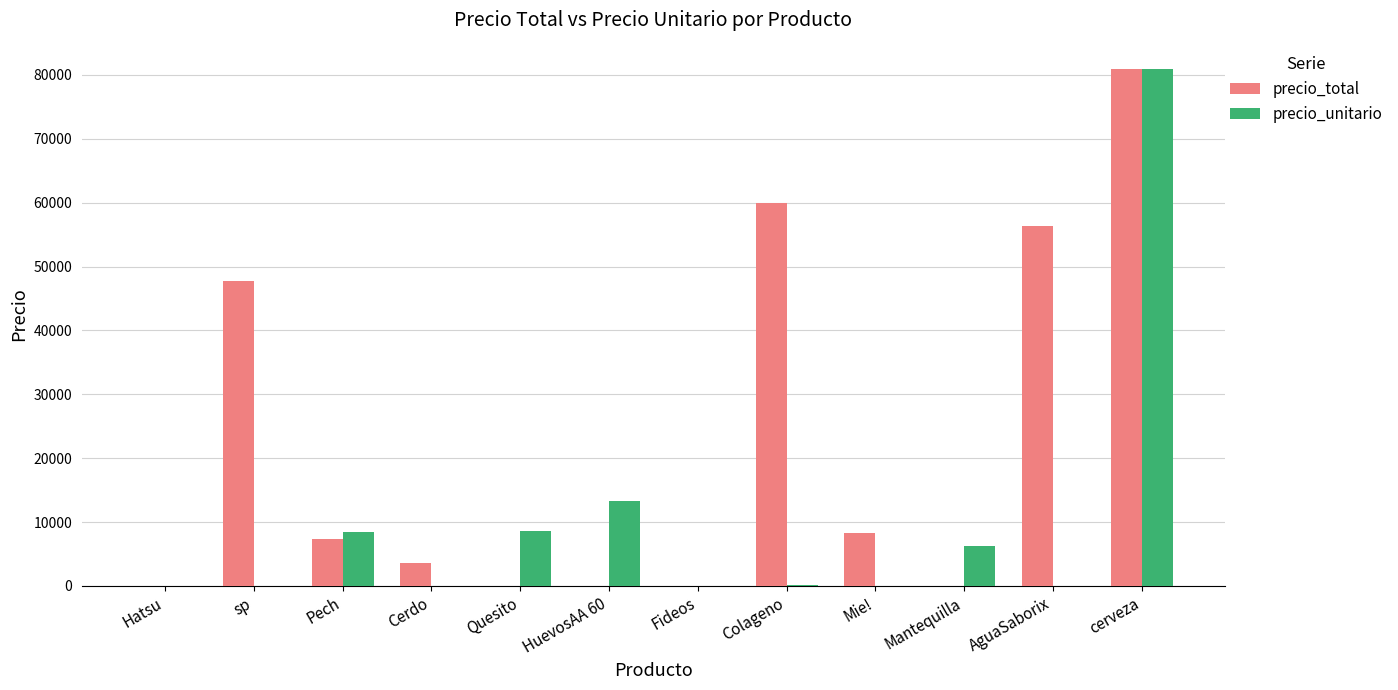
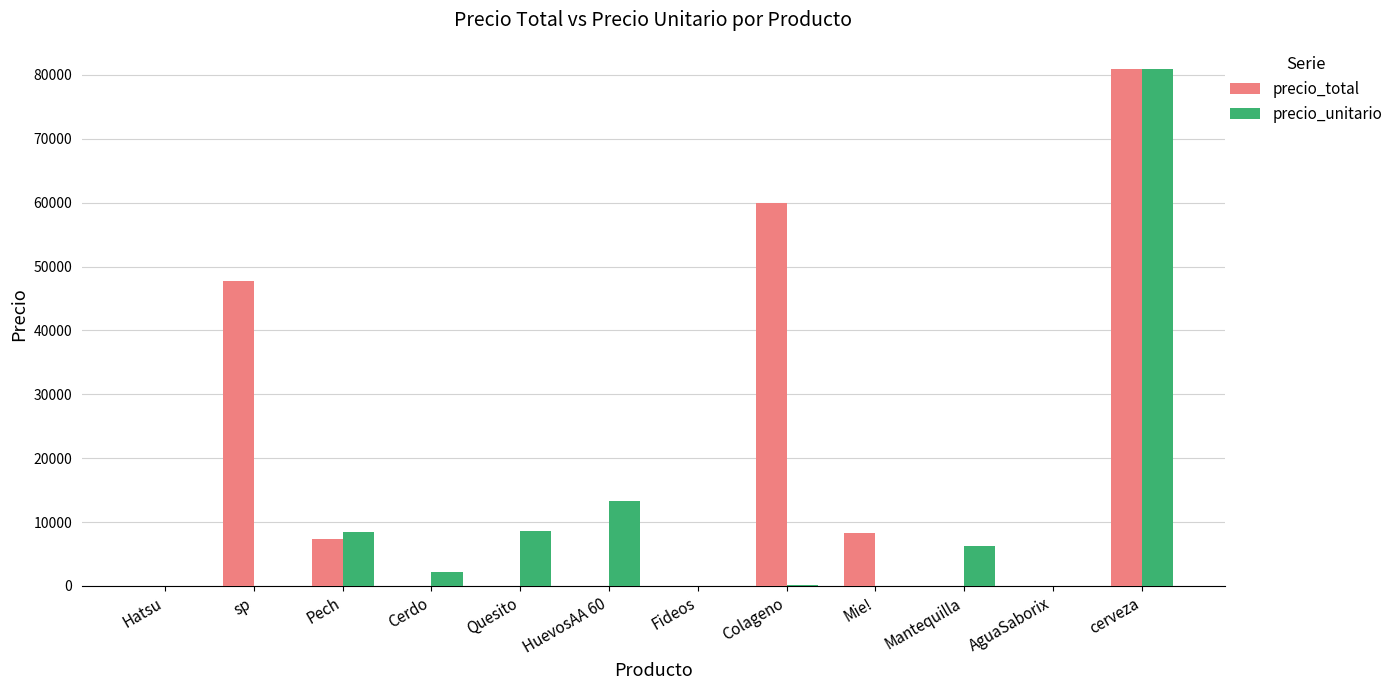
precio_total, Cerdo: 4000 -> 0
precio_unitario, Cerdo: 0 -> 2000
precio_total, AguaSaborix: 56000 -> 0
